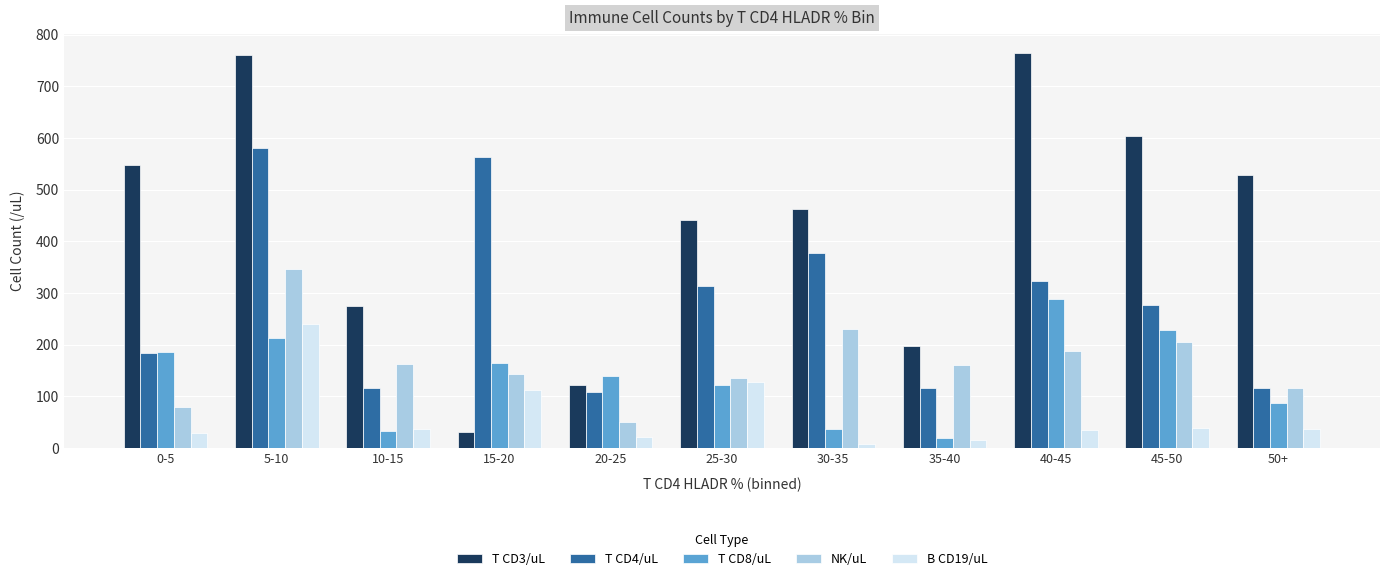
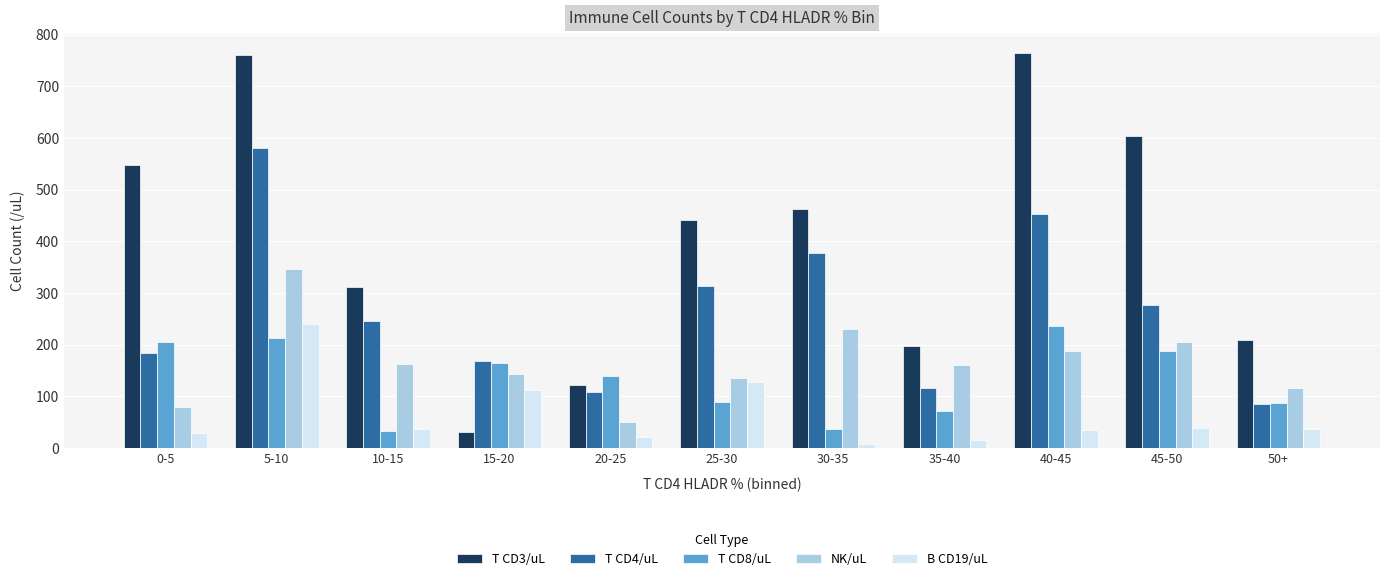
T CD8/uL, 0-5: 190 -> 200
T CD3/uL, 10-15: 280 -> 310
T CD4/uL, 10-15: 120 -> 240
T CD4/uL, 15-20: 560 -> 170
T CD8/uL, 25-30: 120 -> 90
T CD8/uL, 35-40: 20 -> 70
T CD4/uL, 40-45: 320 -> 450
T CD8/uL, 40-45: 290 -> 240
T CD8/uL, 45-50: 230 -> 190
T CD3/uL, 50+: 530 -> 210
T CD4/uL, 50+: 120 -> 90
